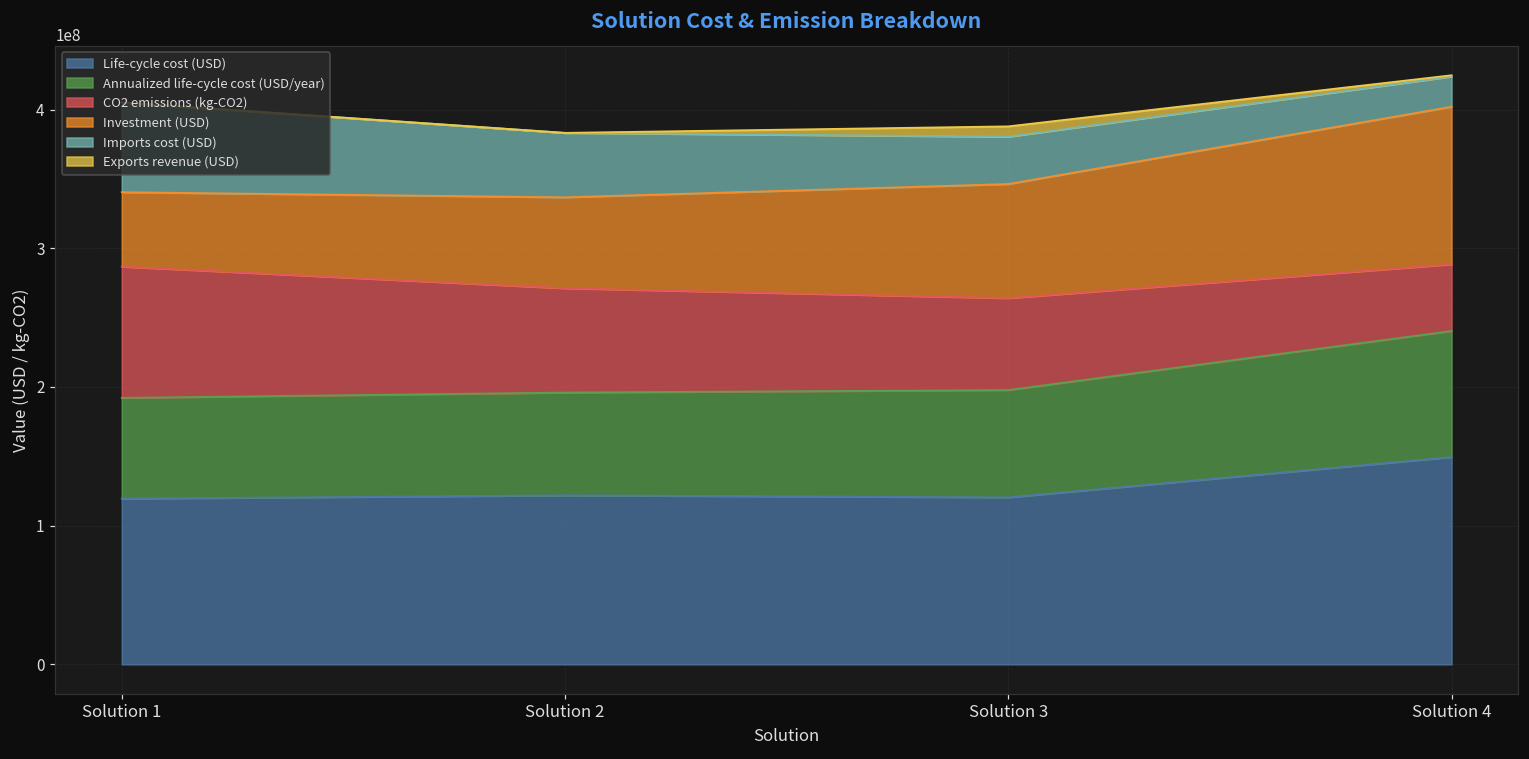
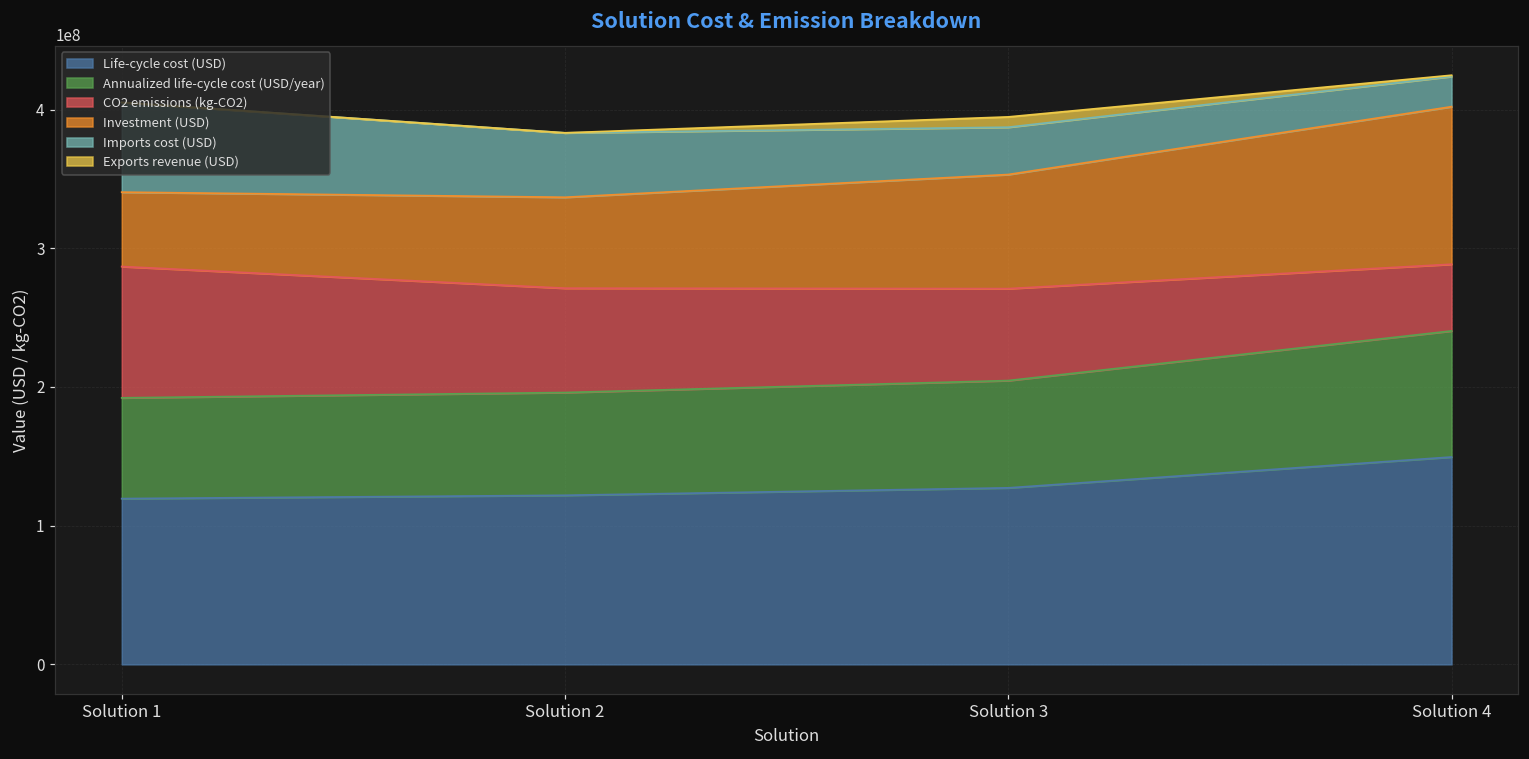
Life-cycle cost (USD), Solution 3: 120000000 -> 127000000
